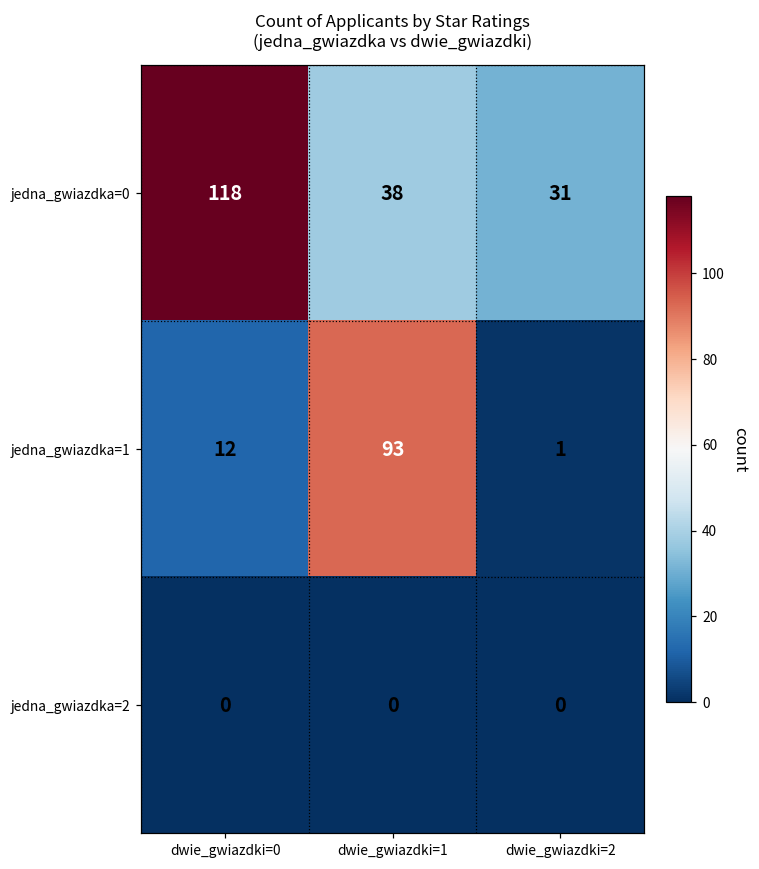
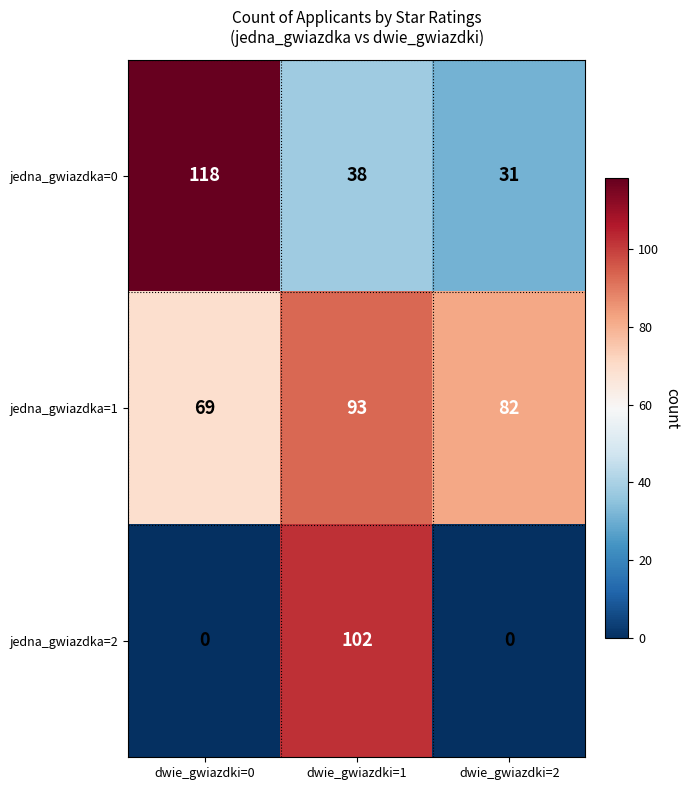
jedna_gwiazdka=1, dwie_gwiazdki=0: 12 -> 69
jedna_gwiazdka=1, dwie_gwiazdki=2: 1 -> 82
jedna_gwiazdka=2, dwie_gwiazdki=1: 0 -> 102
